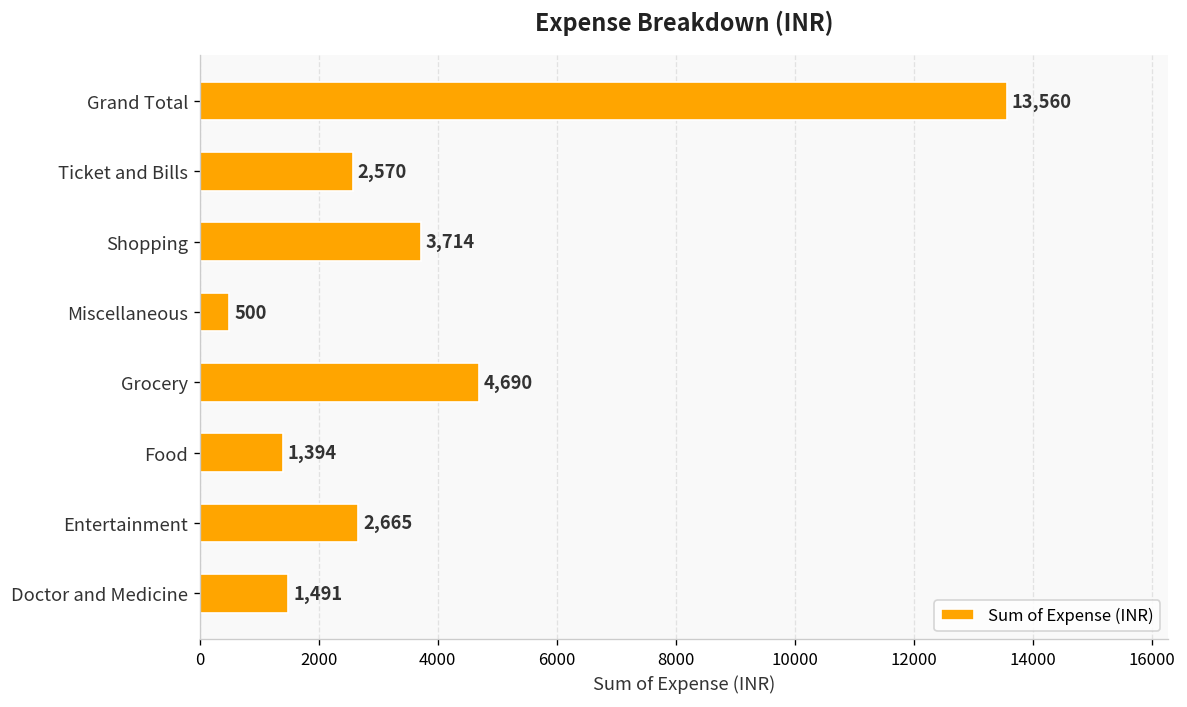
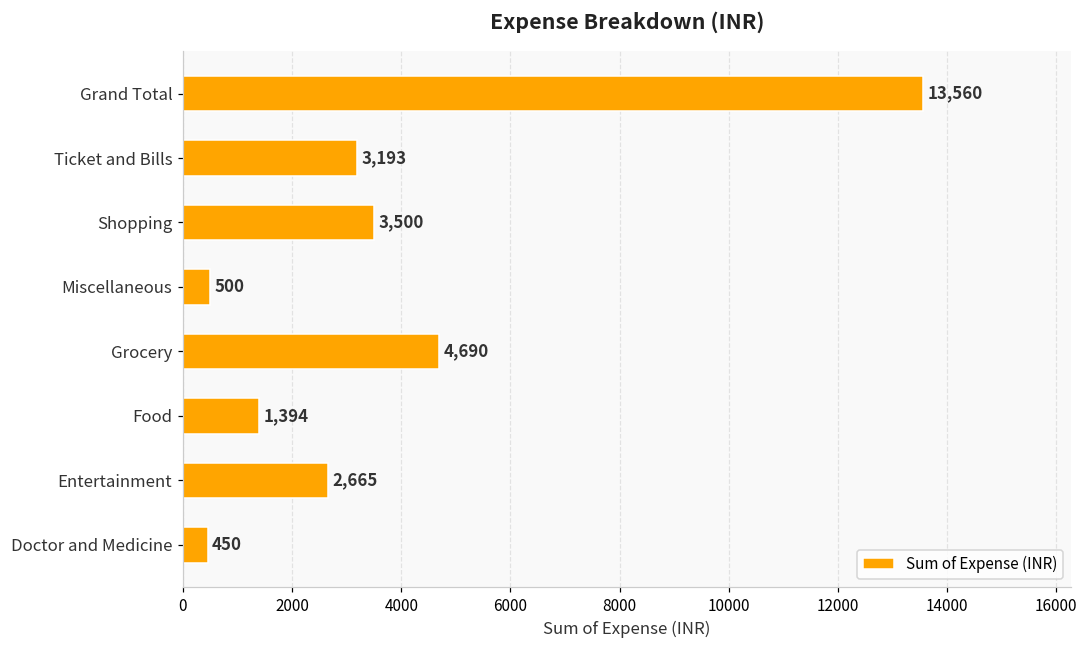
Ticket and Bills: 2,570 -> 3,193
Shopping: 3,714 -> 3,500
Doctor and Medicine: 1,491 -> 450
